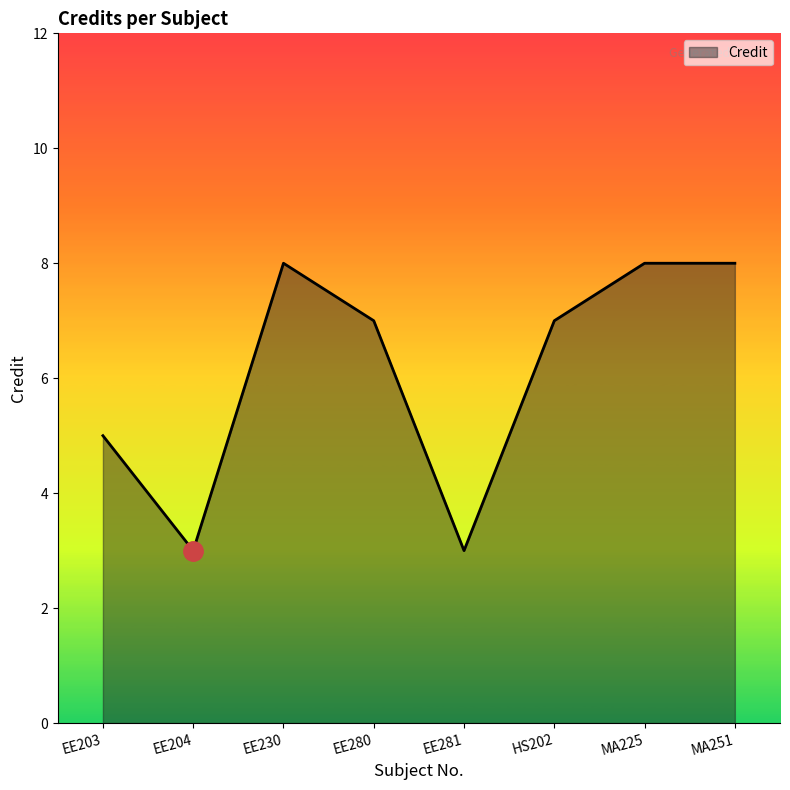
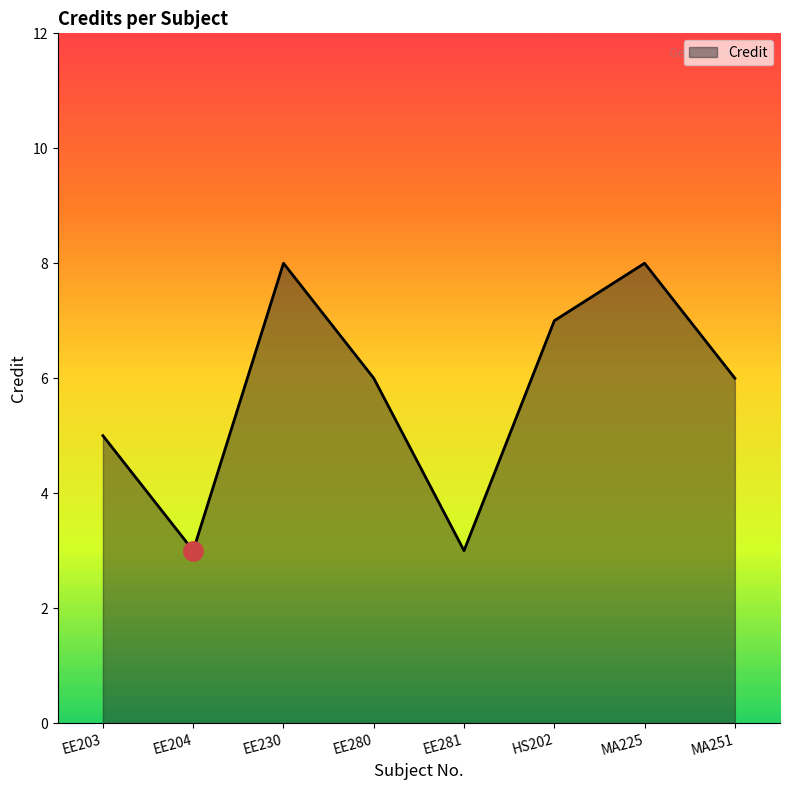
Credit, EE280: 7 -> 6
Credit, MA251: 8 -> 6
